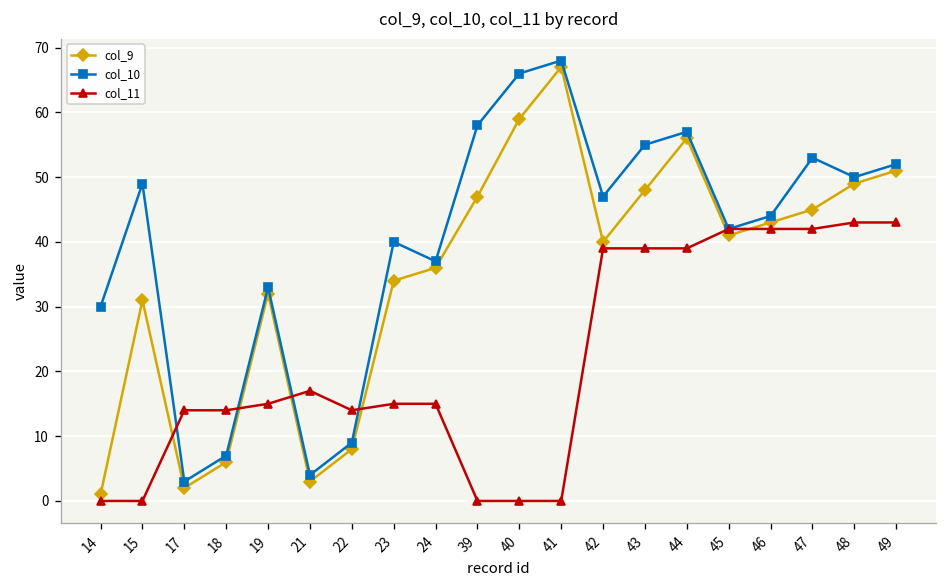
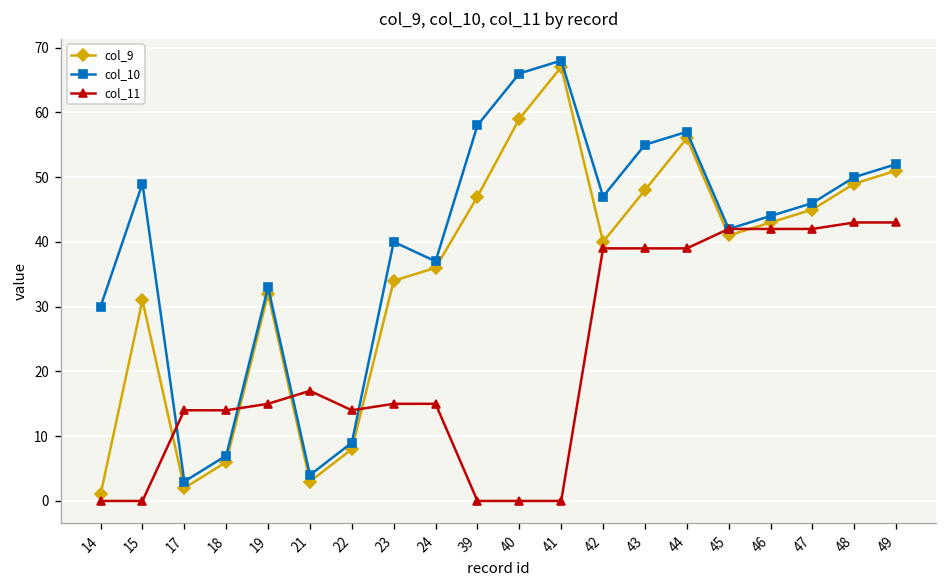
col_10, 47: 53 -> 46
